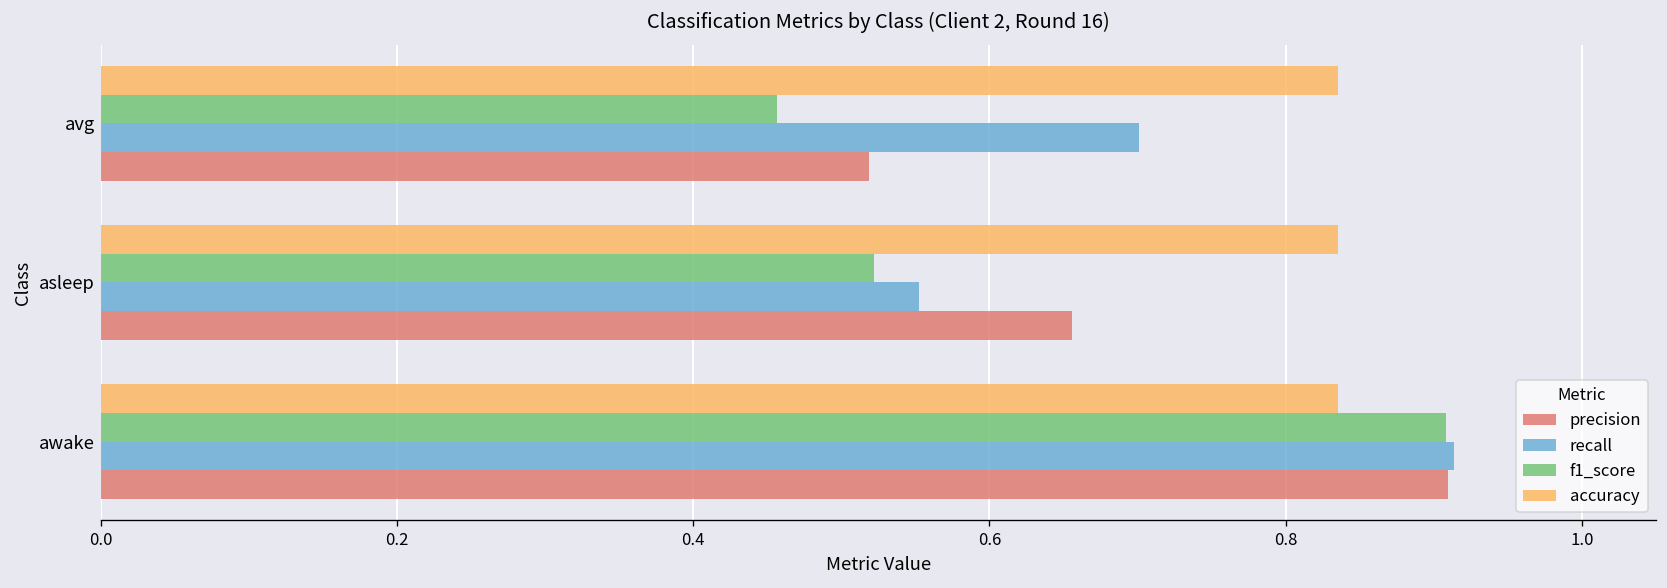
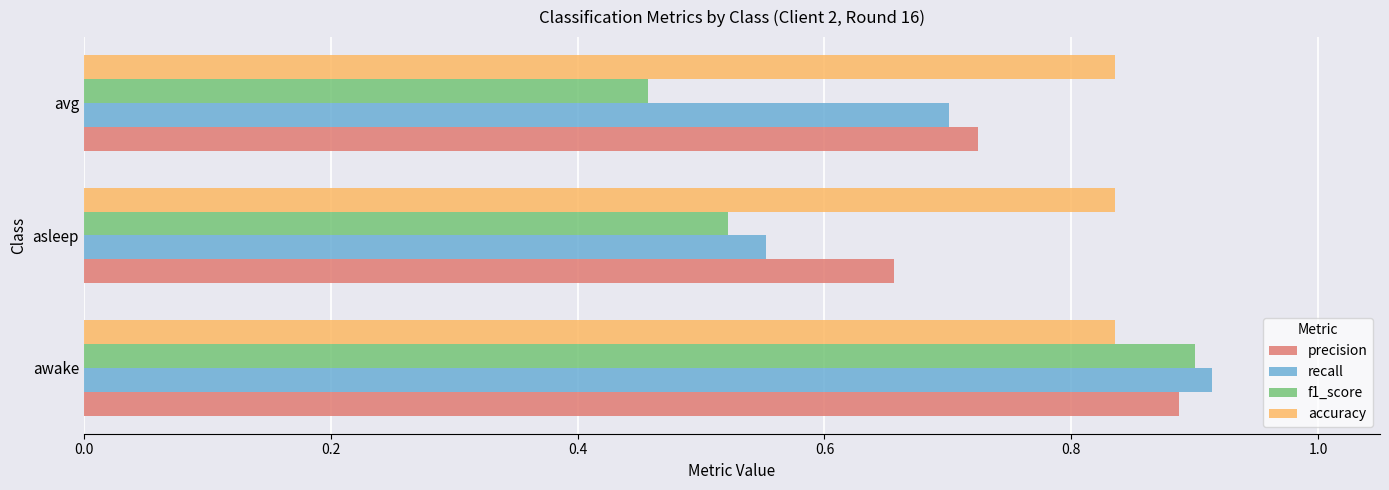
precision, avg: 0.519 -> 0.724
f1_score, awake: 0.908 -> 0.900
precision, awake: 0.910 -> 0.888
